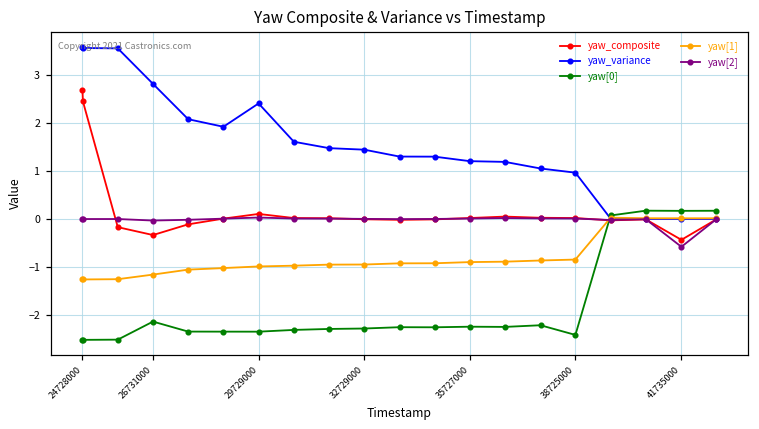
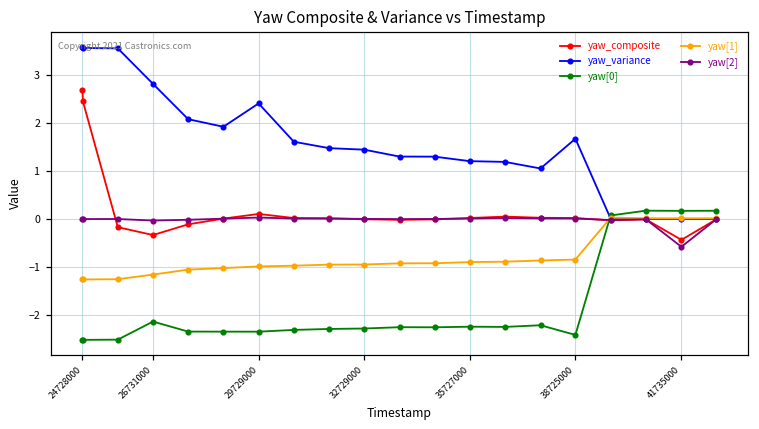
yaw_variance, 38725000: 1.0 -> 1.7
